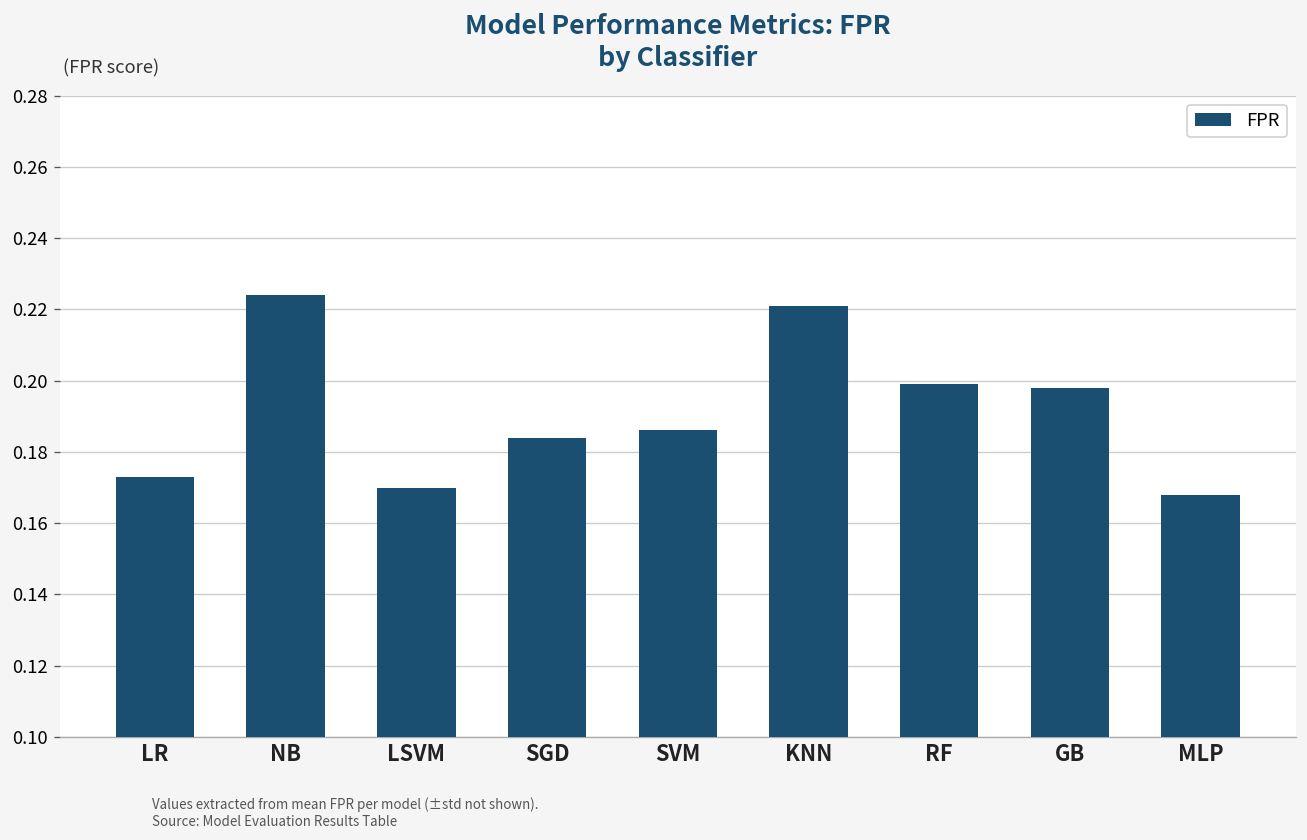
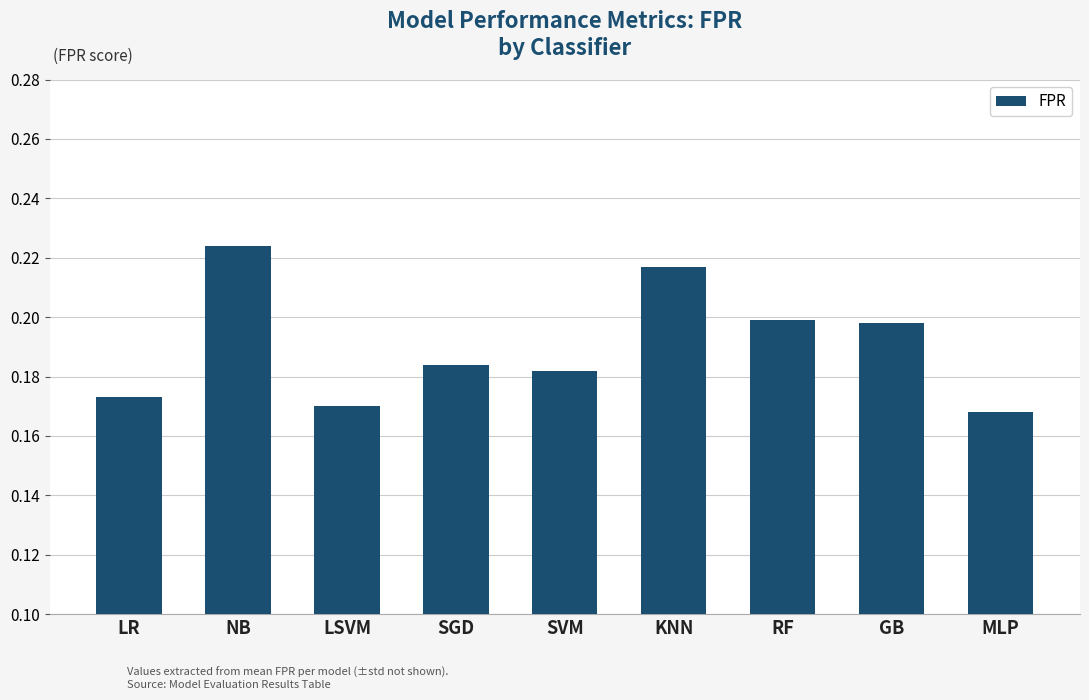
SVM: 0.186 -> 0.182
KNN: 0.221 -> 0.217
